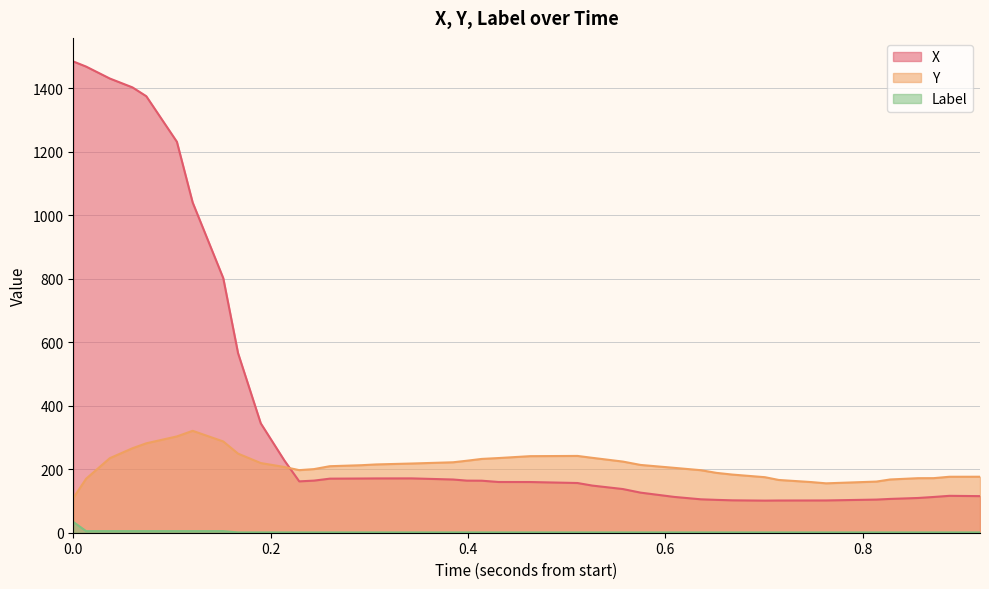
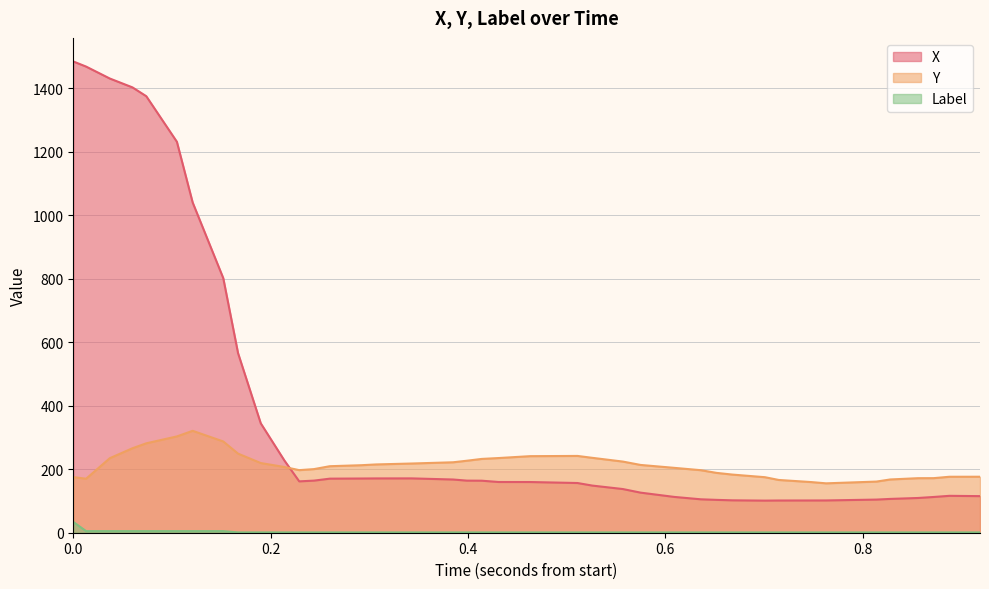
Y, 0.0: 110 -> 180
